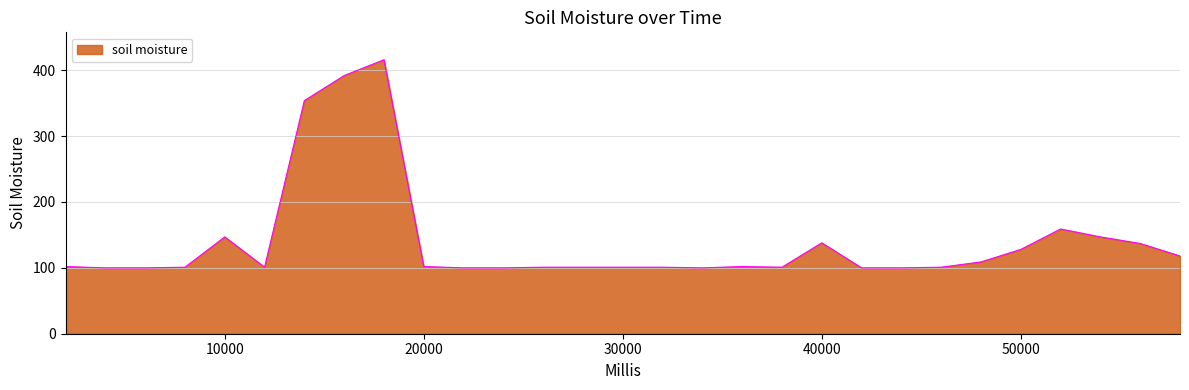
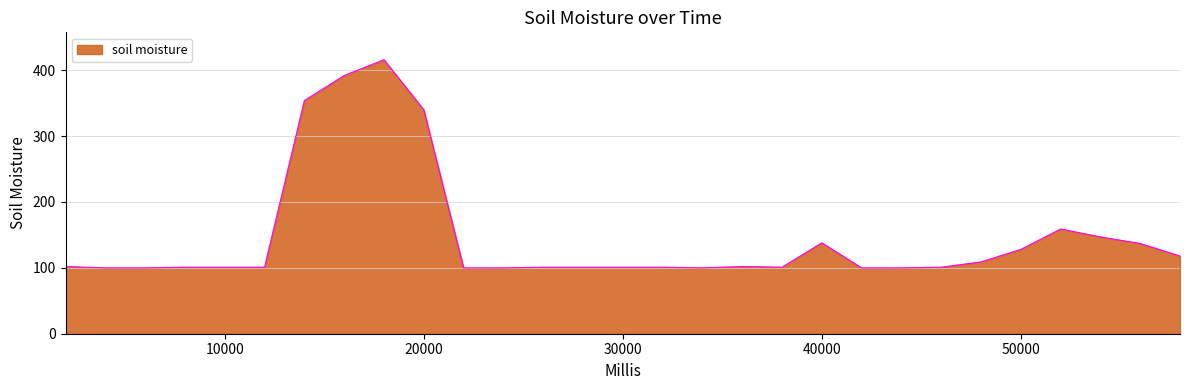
10000: 150 -> 100
20000: 100 -> 340
